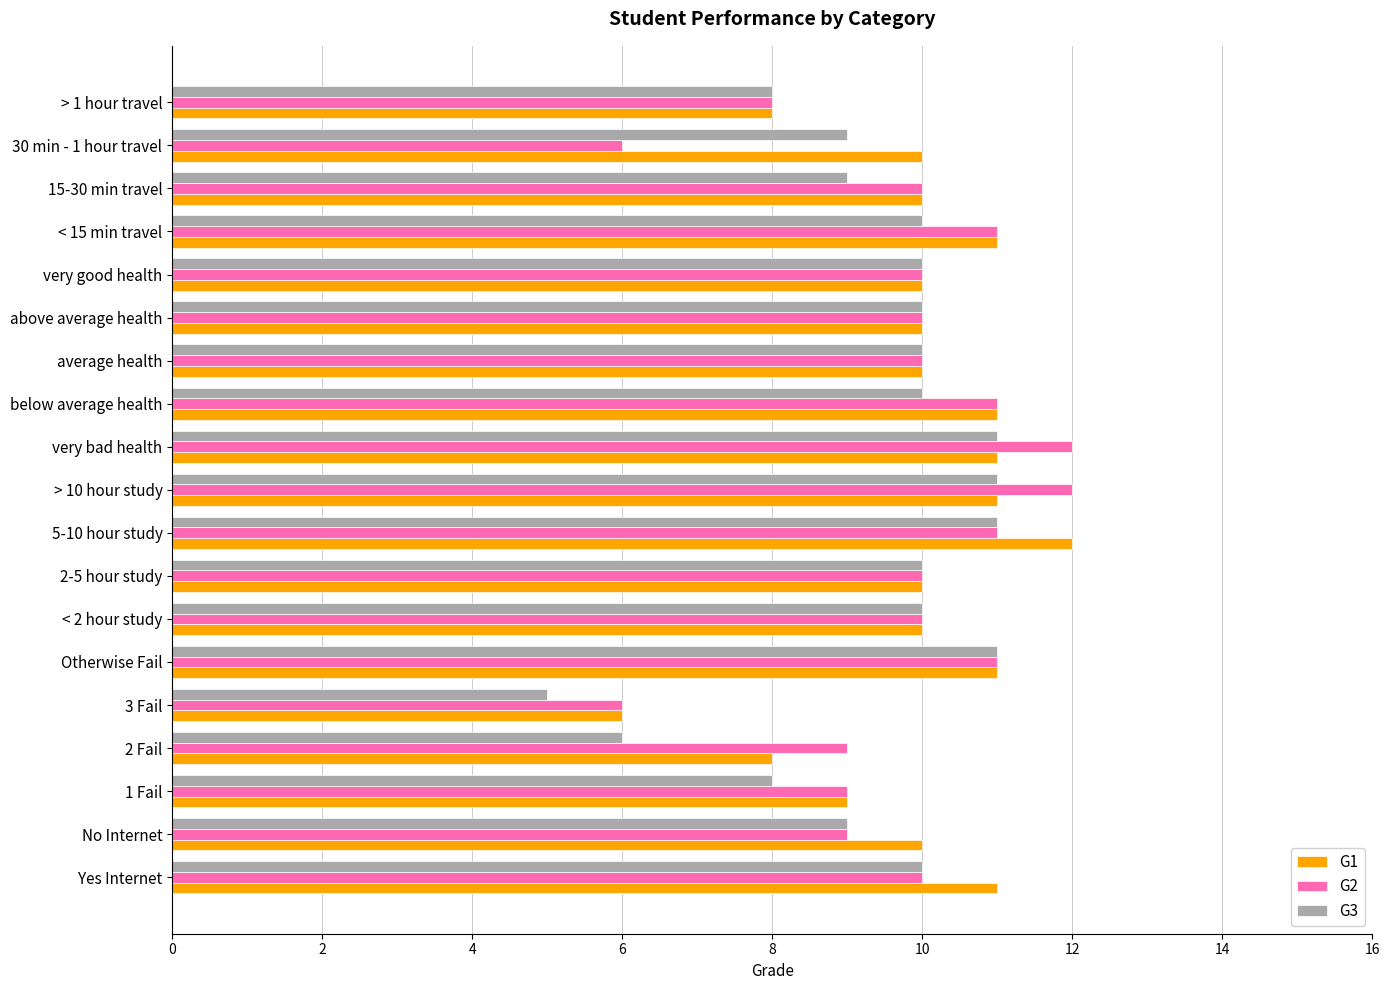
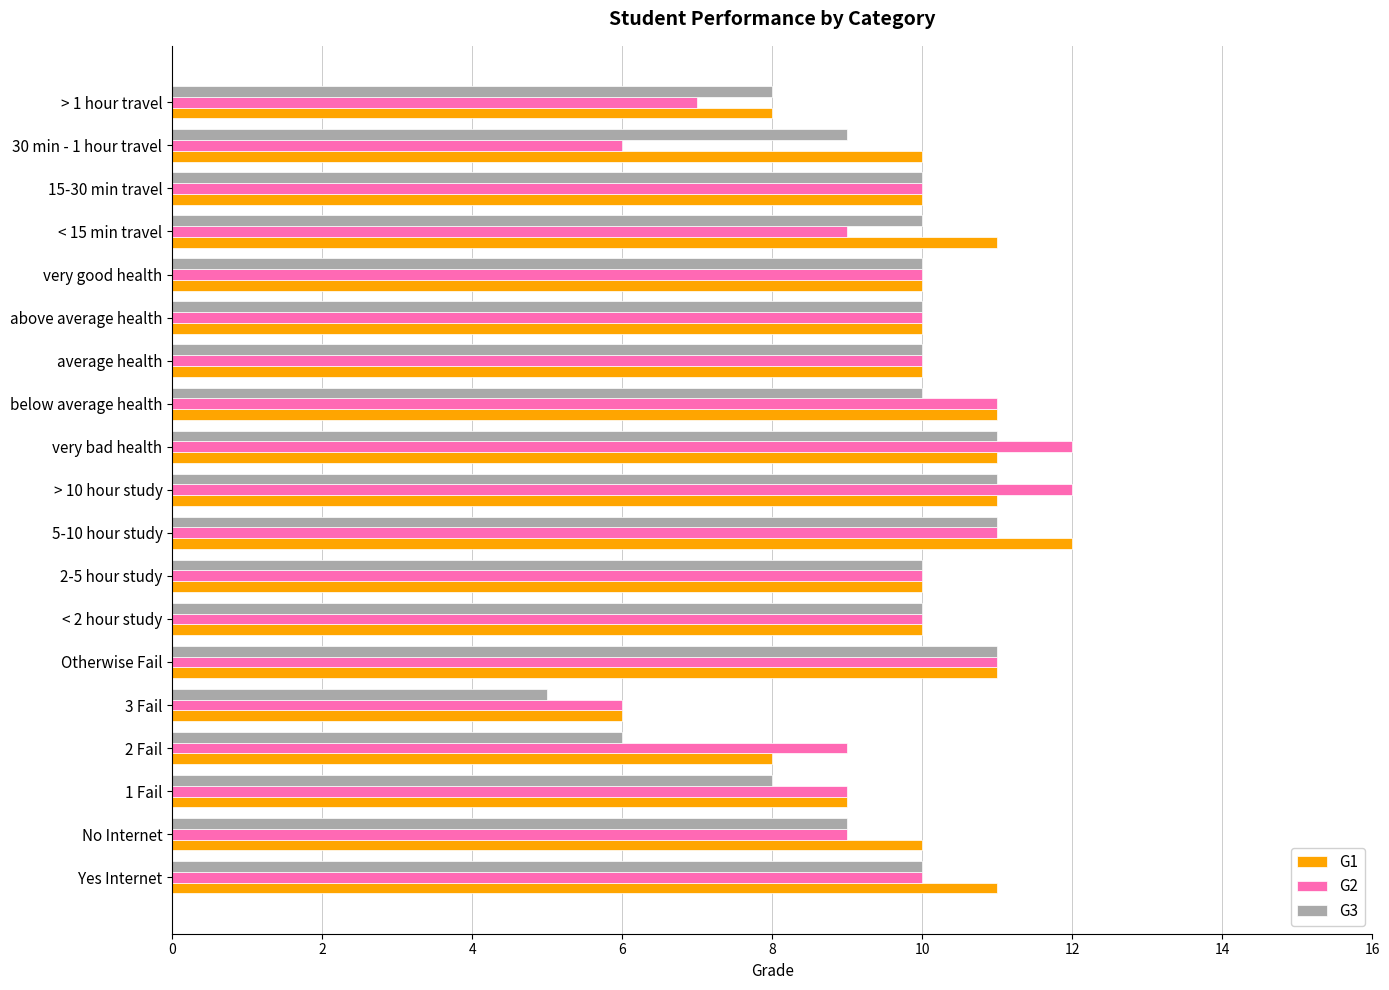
G2, > 1 hour travel: 8 -> 7
G3, 15-30 min travel: 9 -> 10
G2, < 15 min travel: 11 -> 9
